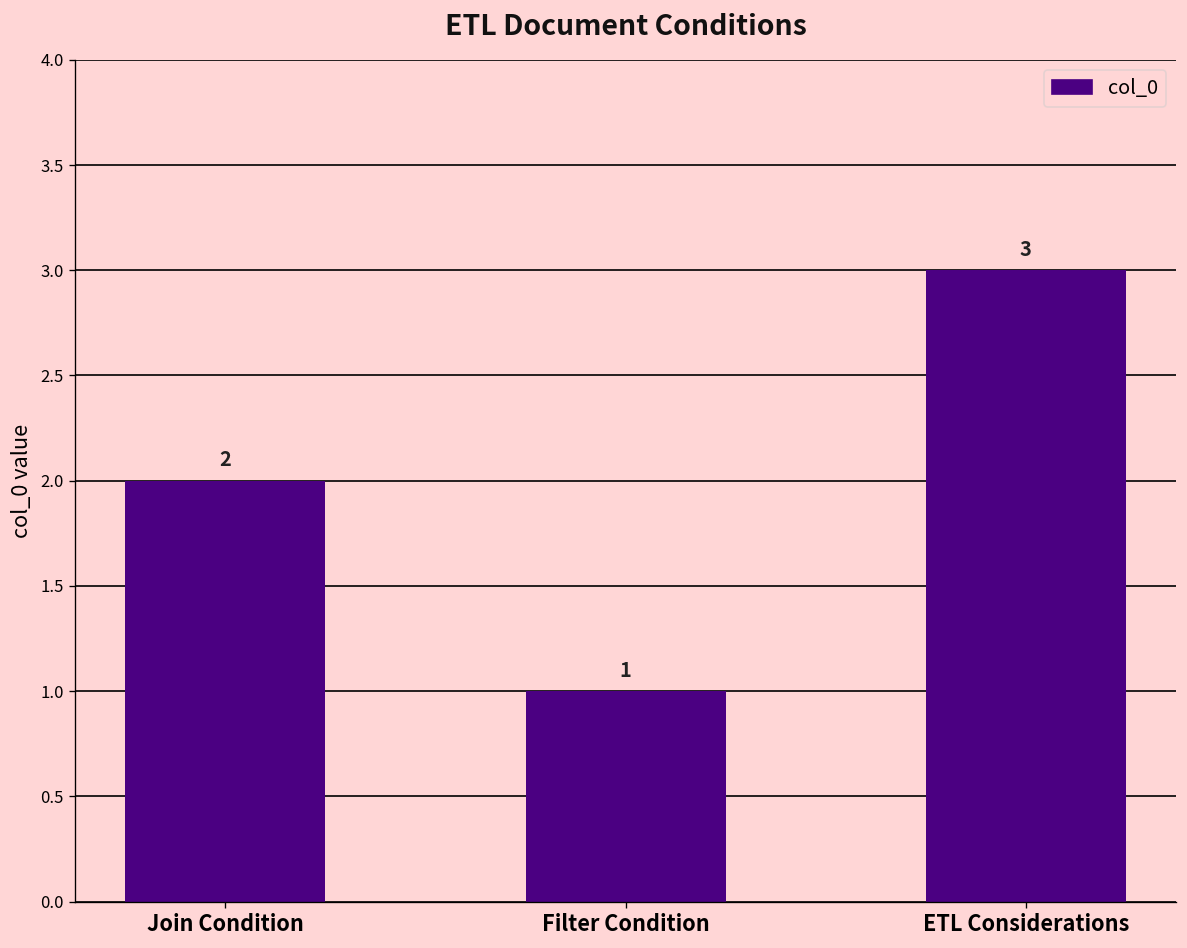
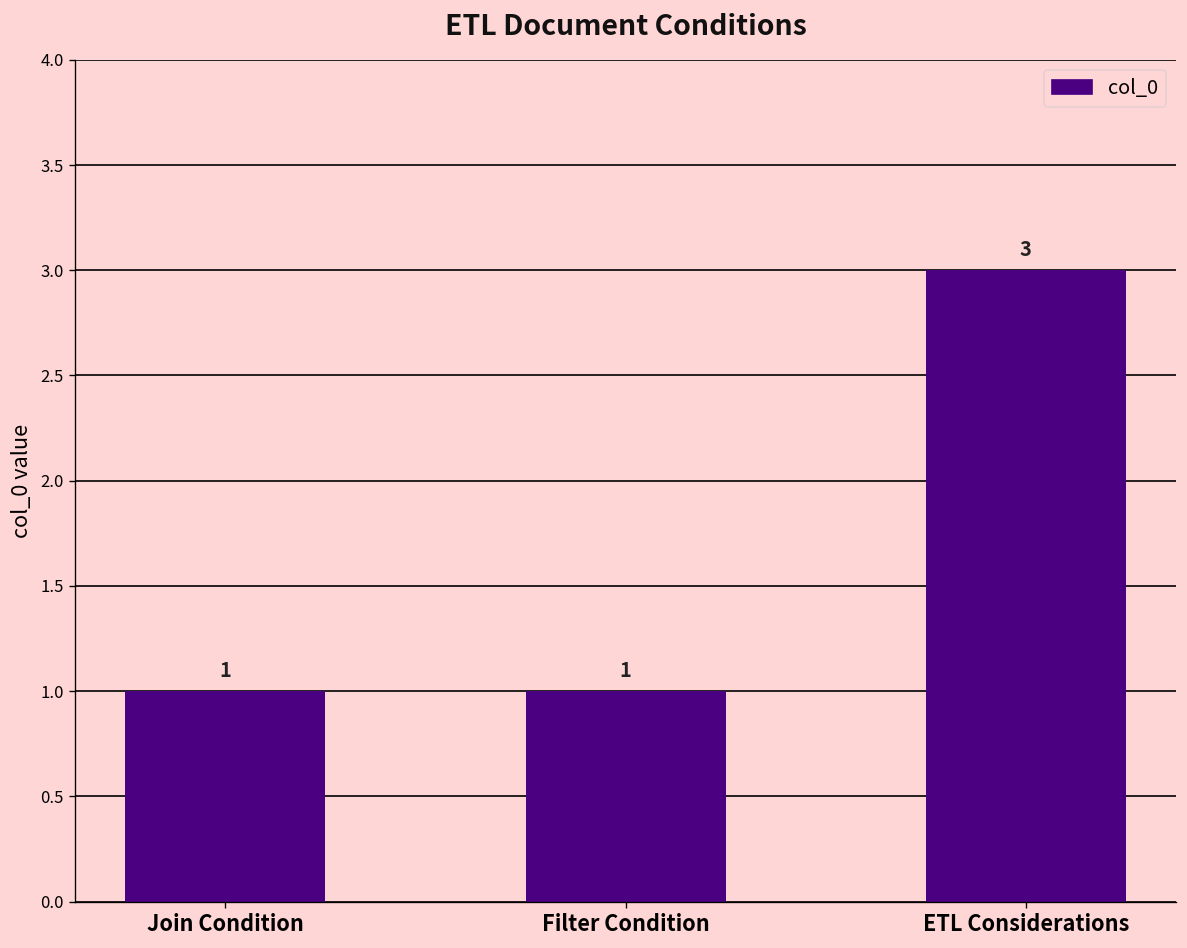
Join Condition: 2 -> 1
